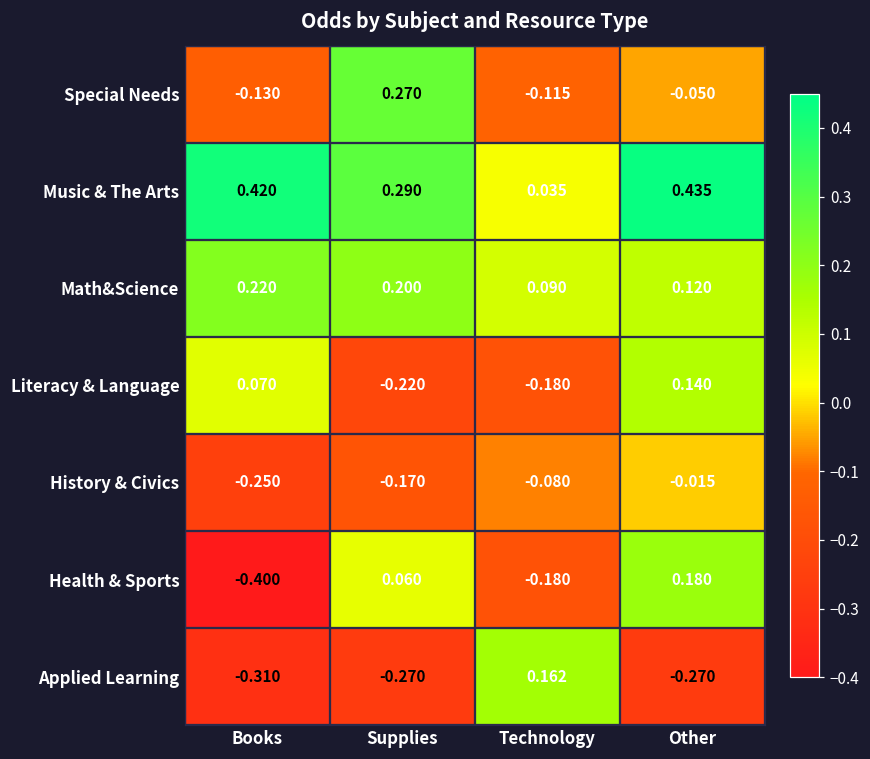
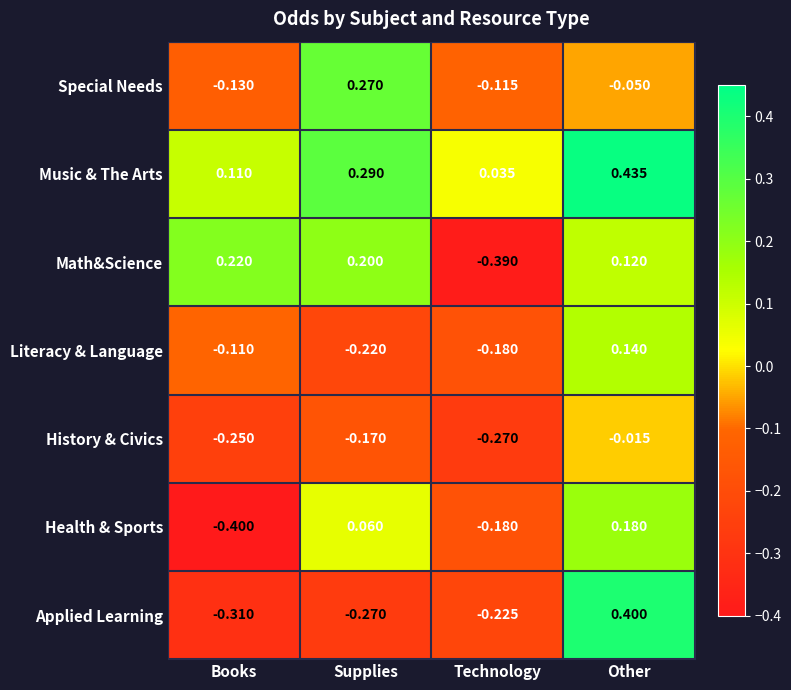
Music & The Arts, Books: 0.420 -> 0.110
Math&Science, Technology: 0.090 -> -0.390
Literacy & Language, Books: 0.070 -> -0.110
History & Civics, Technology: -0.080 -> -0.270
Applied Learning, Technology: 0.162 -> -0.225
Applied Learning, Other: -0.270 -> 0.400
